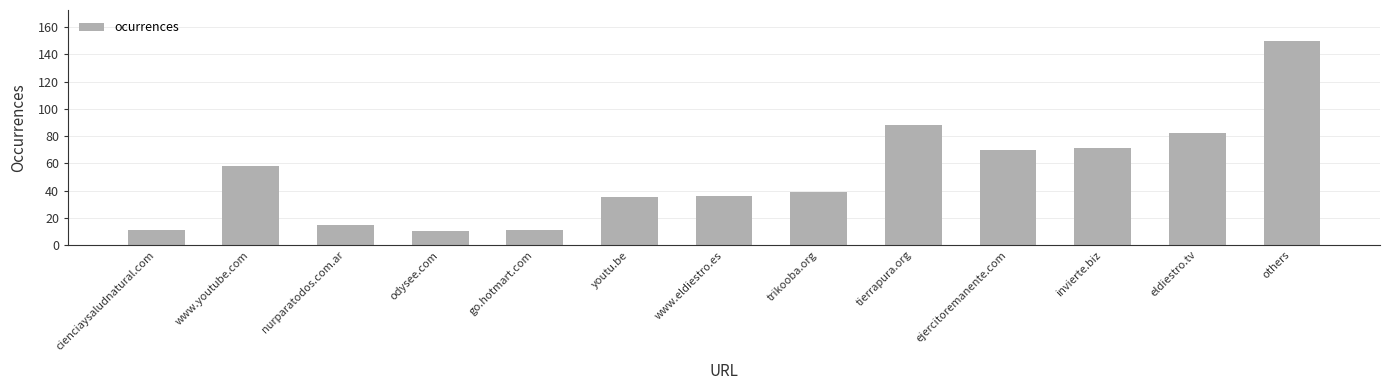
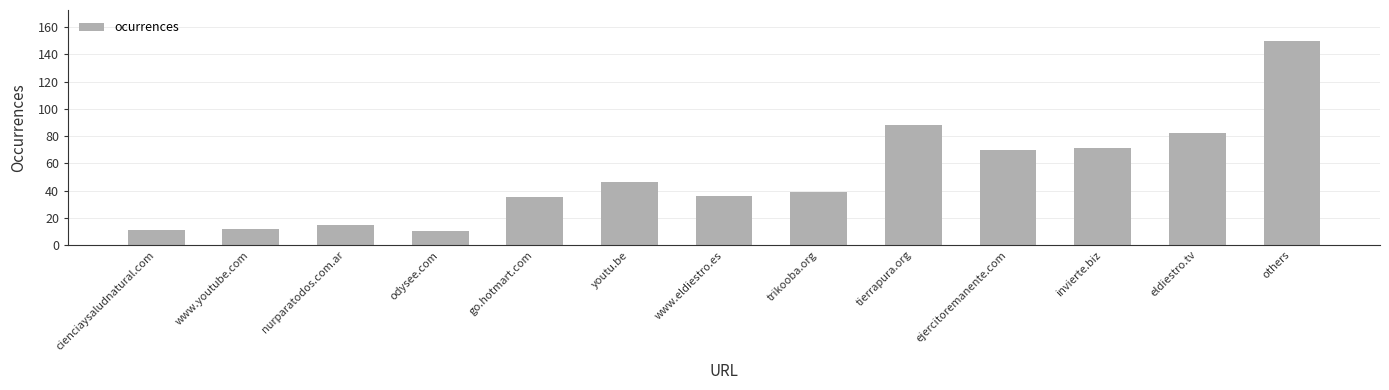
www.youtube.com: 58 -> 12
go.hotmart.com: 11 -> 35
youtu.be: 35 -> 46
